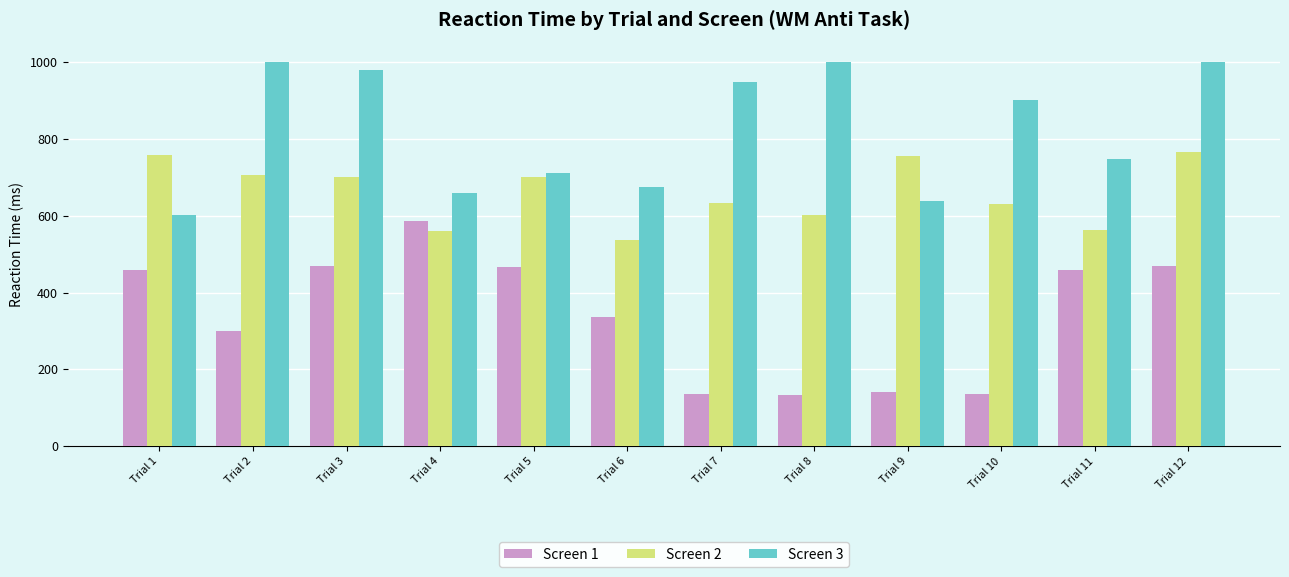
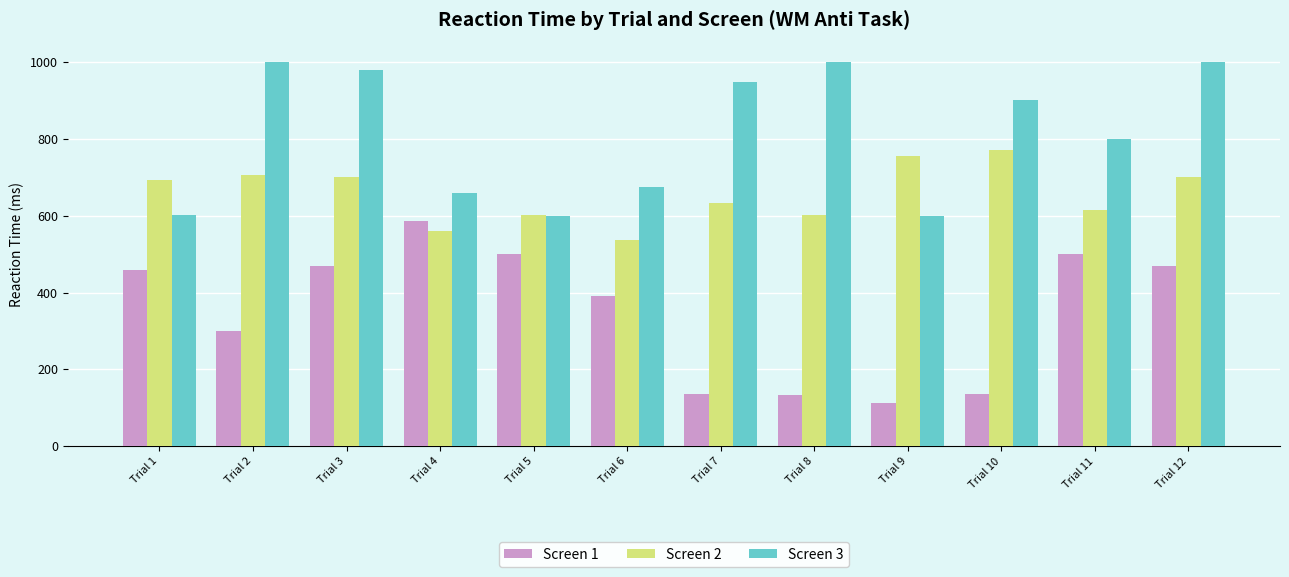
Screen 2, Trial 1: 760 -> 690
Screen 1, Trial 5: 470 -> 500
Screen 2, Trial 5: 700 -> 600
Screen 3, Trial 5: 710 -> 600
Screen 1, Trial 6: 340 -> 390
Screen 1, Trial 9: 140 -> 110
Screen 3, Trial 9: 640 -> 600
Screen 2, Trial 10: 630 -> 770
Screen 1, Trial 11: 460 -> 500
Screen 2, Trial 11: 560 -> 620
Screen 3, Trial 11: 750 -> 800
Screen 2, Trial 12: 770 -> 700
